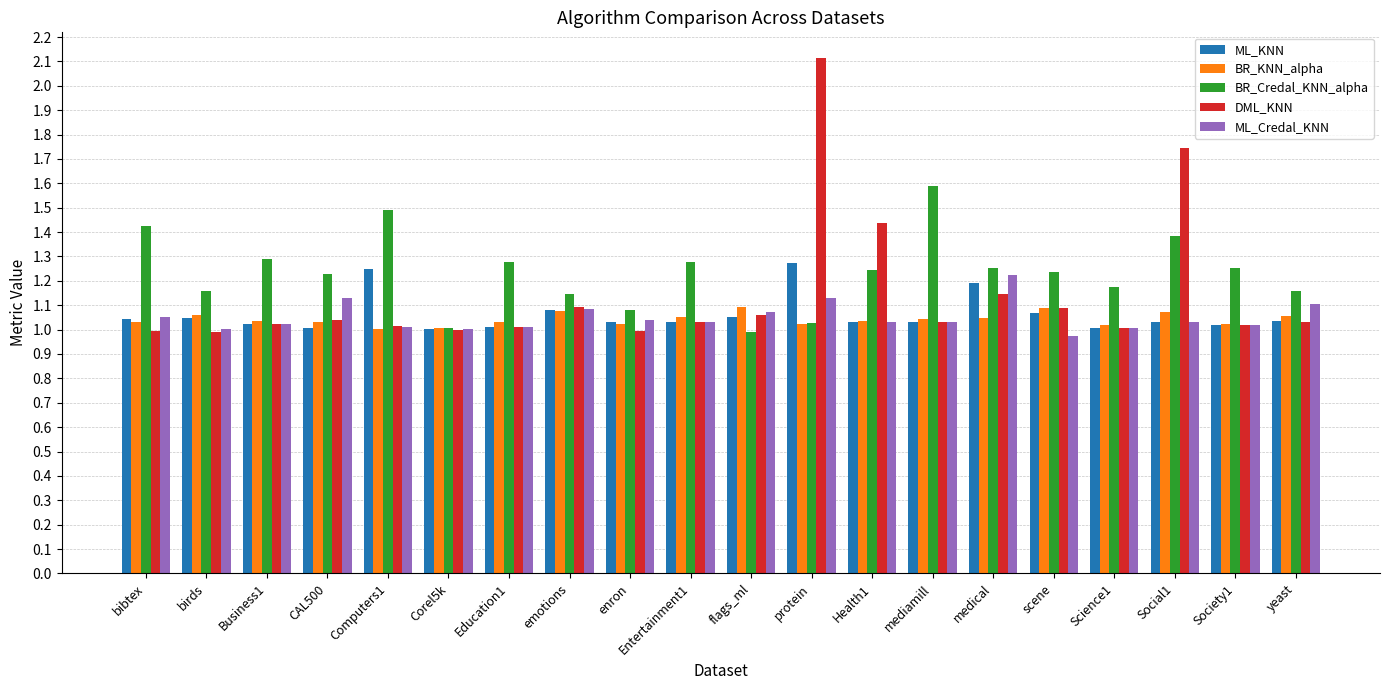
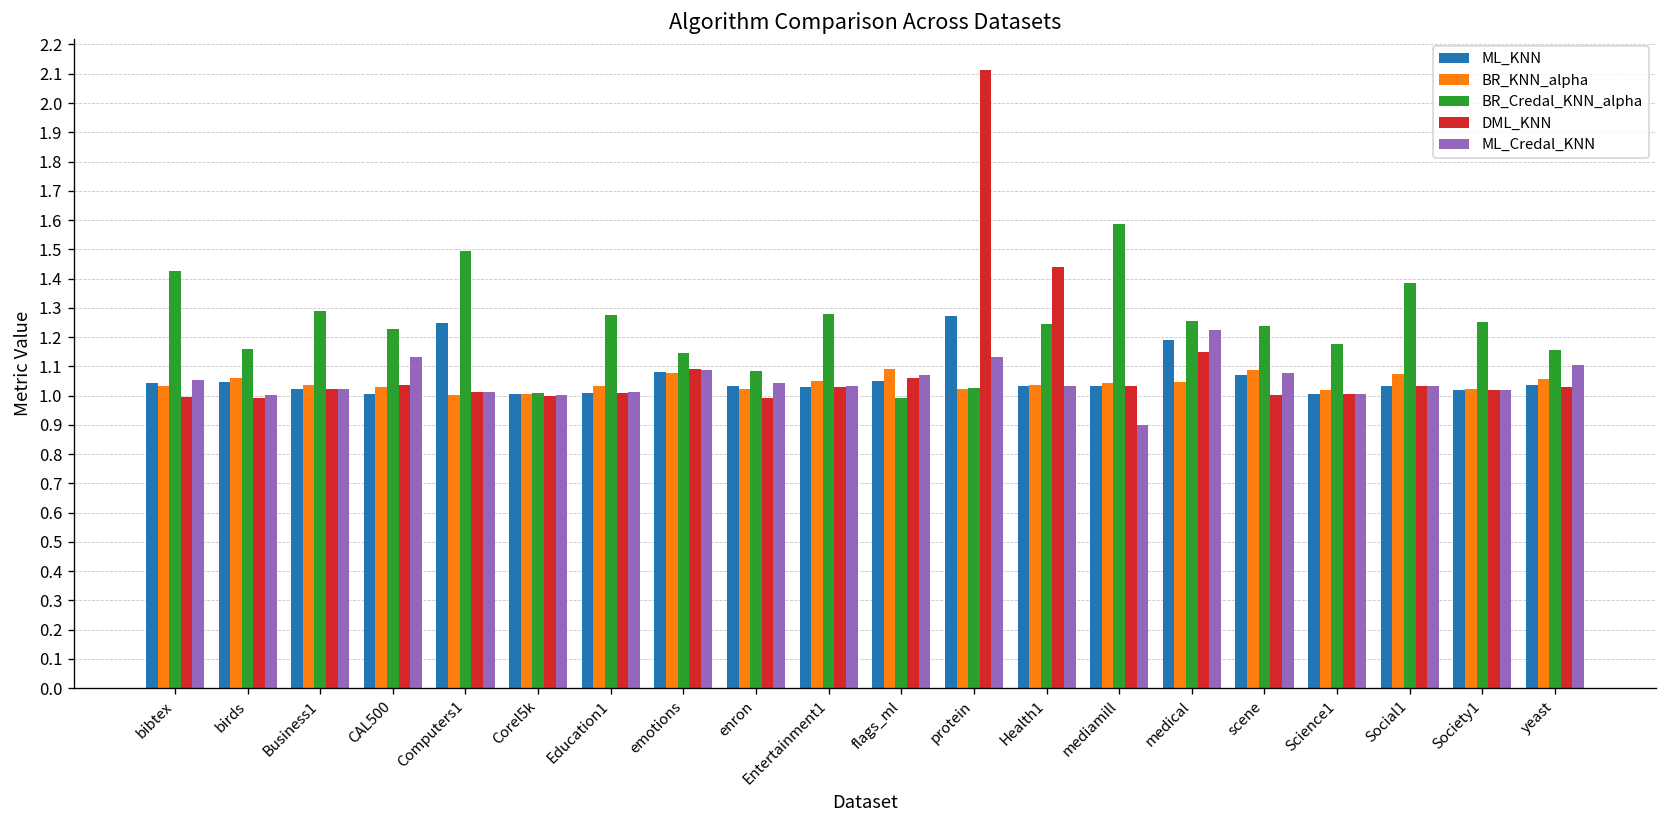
ML_Credal_KNN, mediamill: 1.03 -> 0.90
DML_KNN, scene: 1.09 -> 1.00
ML_Credal_KNN, scene: 0.98 -> 1.08
DML_KNN, Social1: 1.74 -> 1.03
